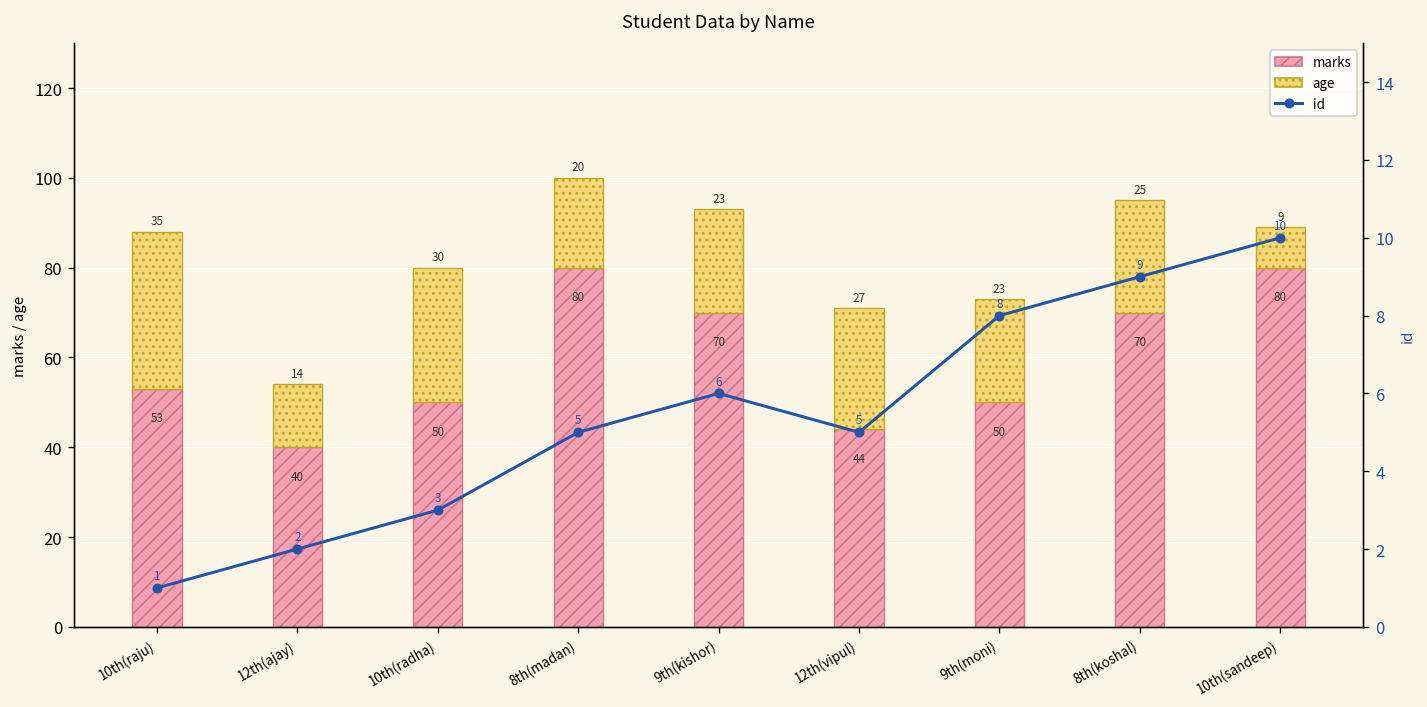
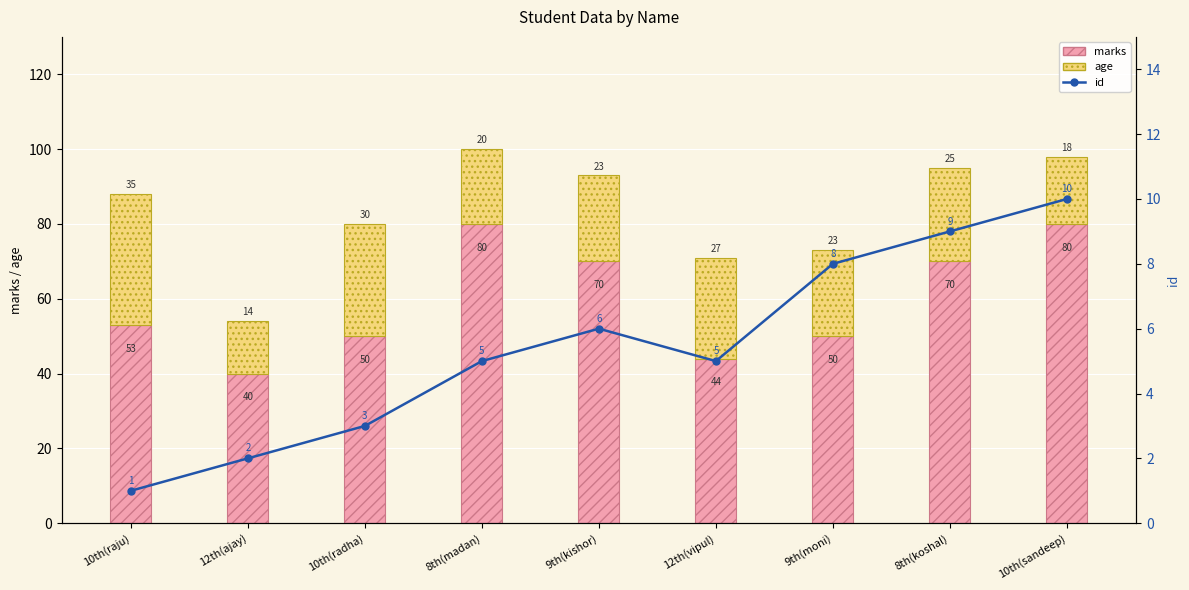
age, 10th(sandeep): 9 -> 18
